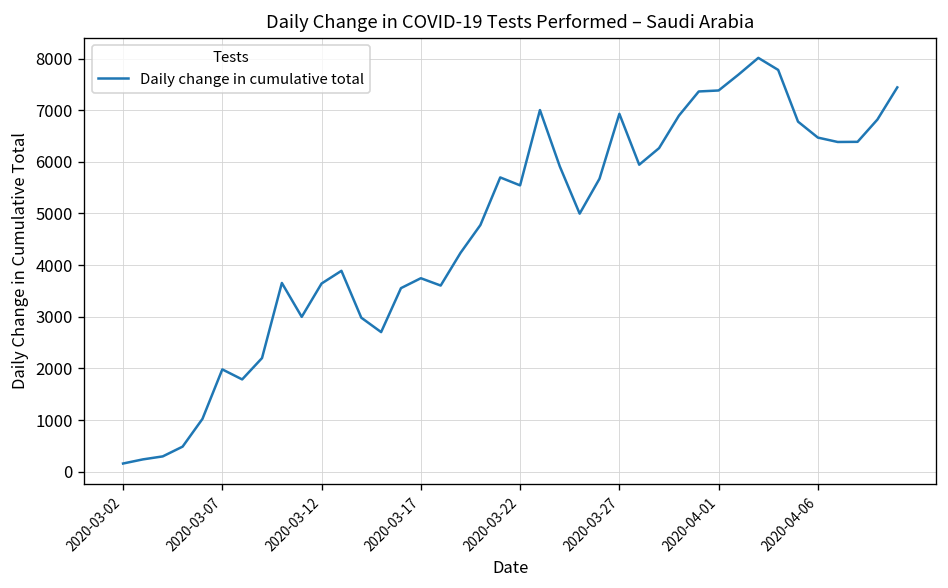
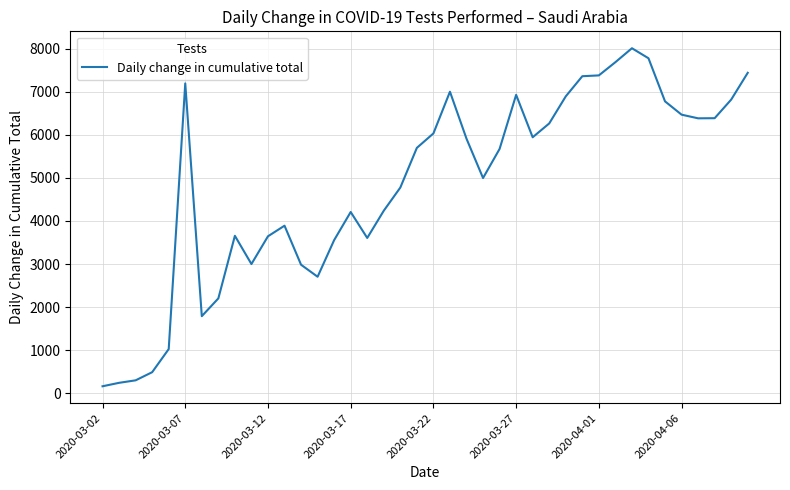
2020-03-07: 2000 -> 7200
2020-03-17: 3700 -> 4200
2020-03-22: 5500 -> 6000
